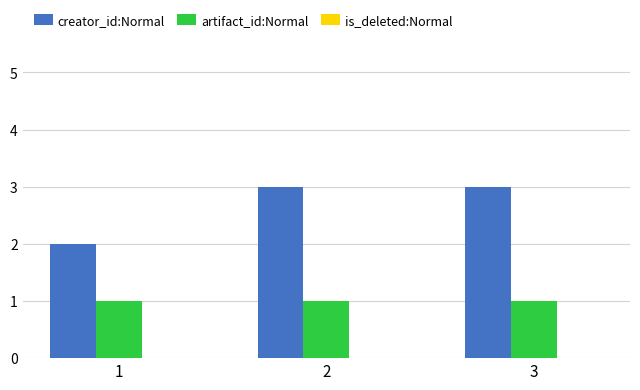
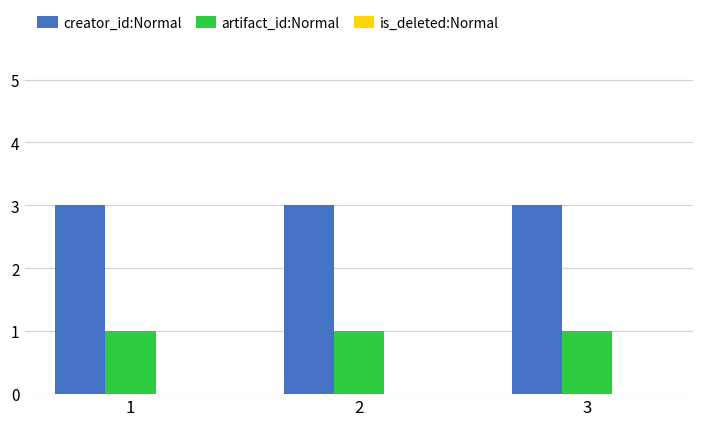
creator_id:Normal, 1: 2 -> 3
